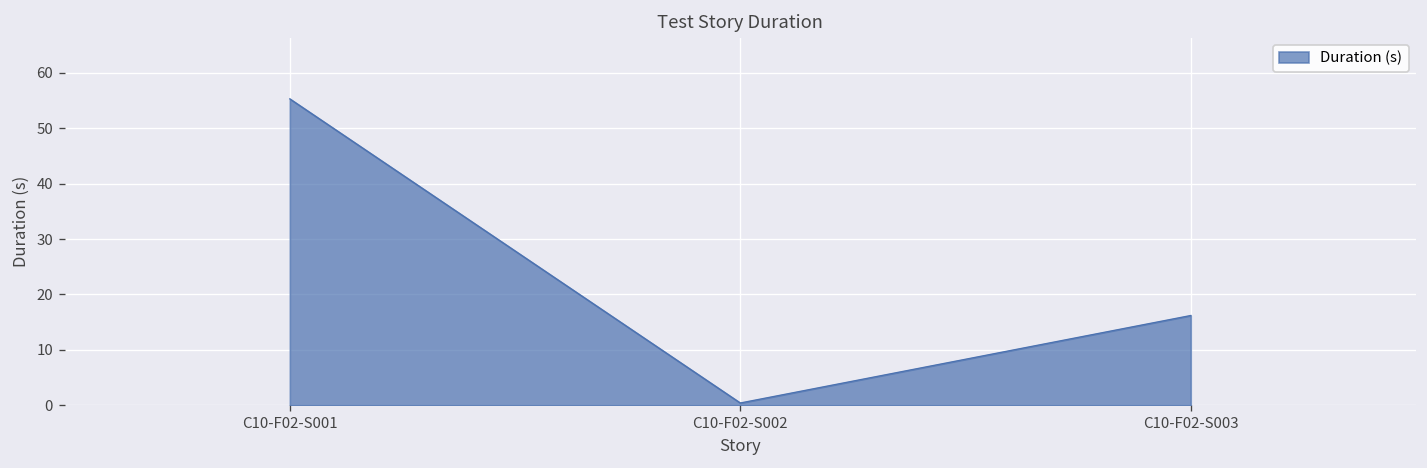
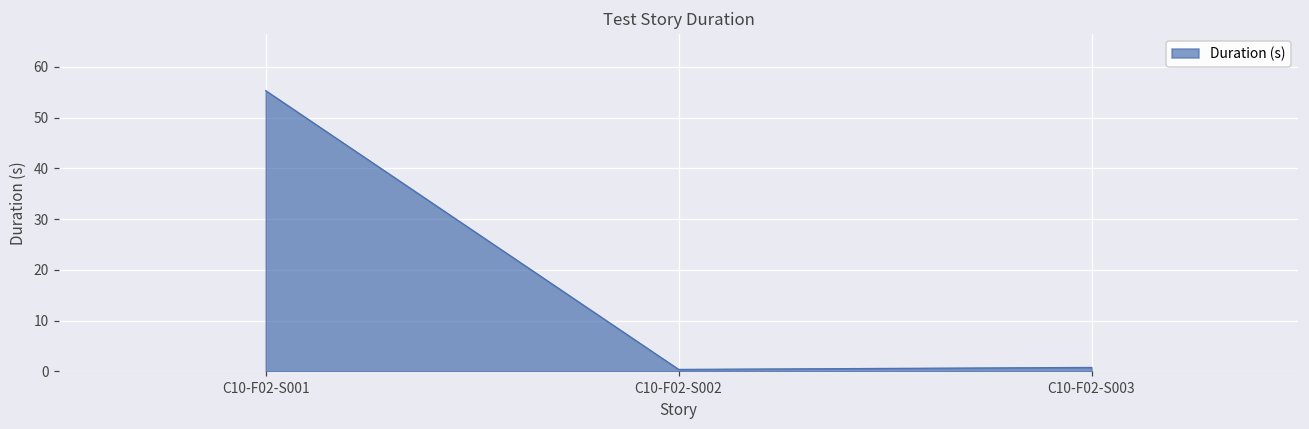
C10-F02-S003: 16 -> 1
